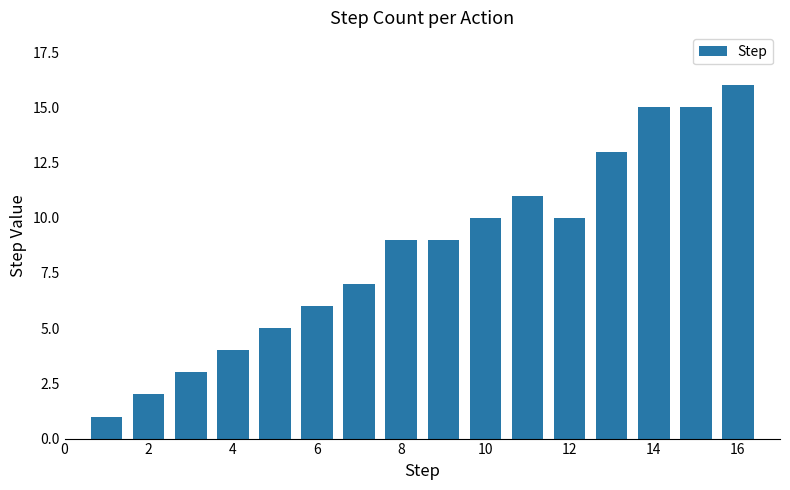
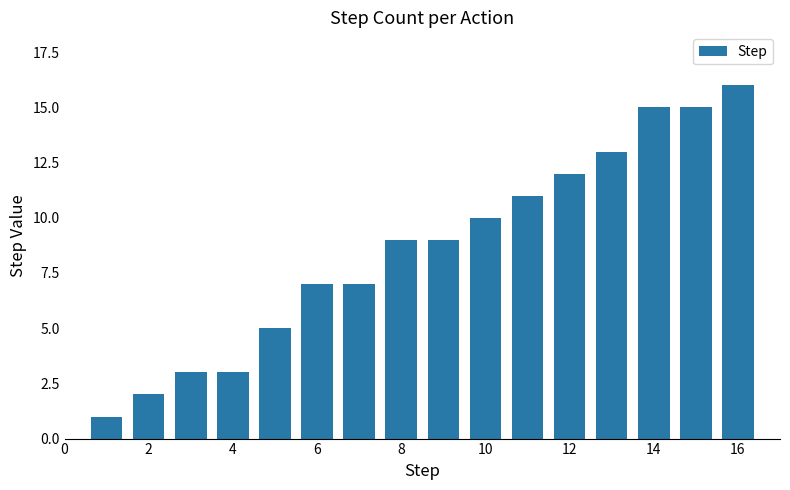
4: 4 -> 3
6: 6 -> 7
12: 10 -> 12
